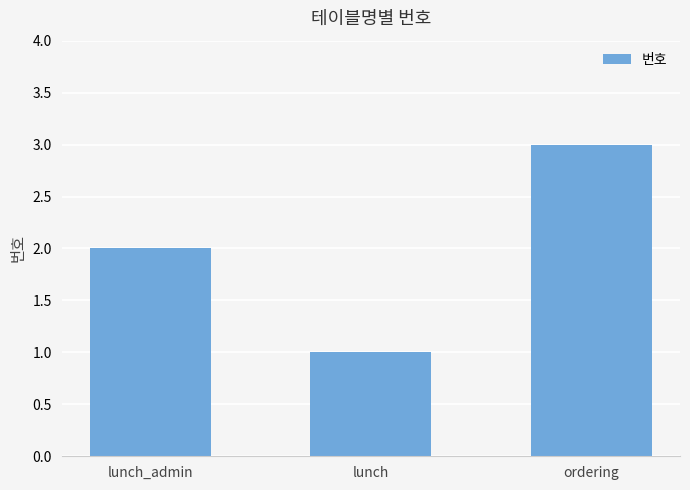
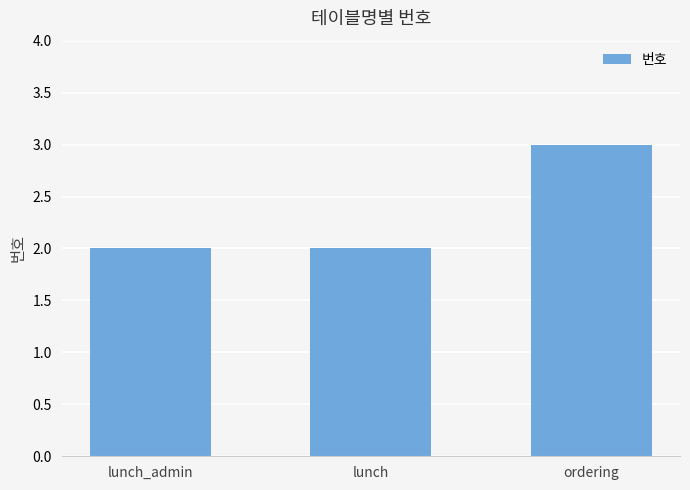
lunch: 1 -> 2
